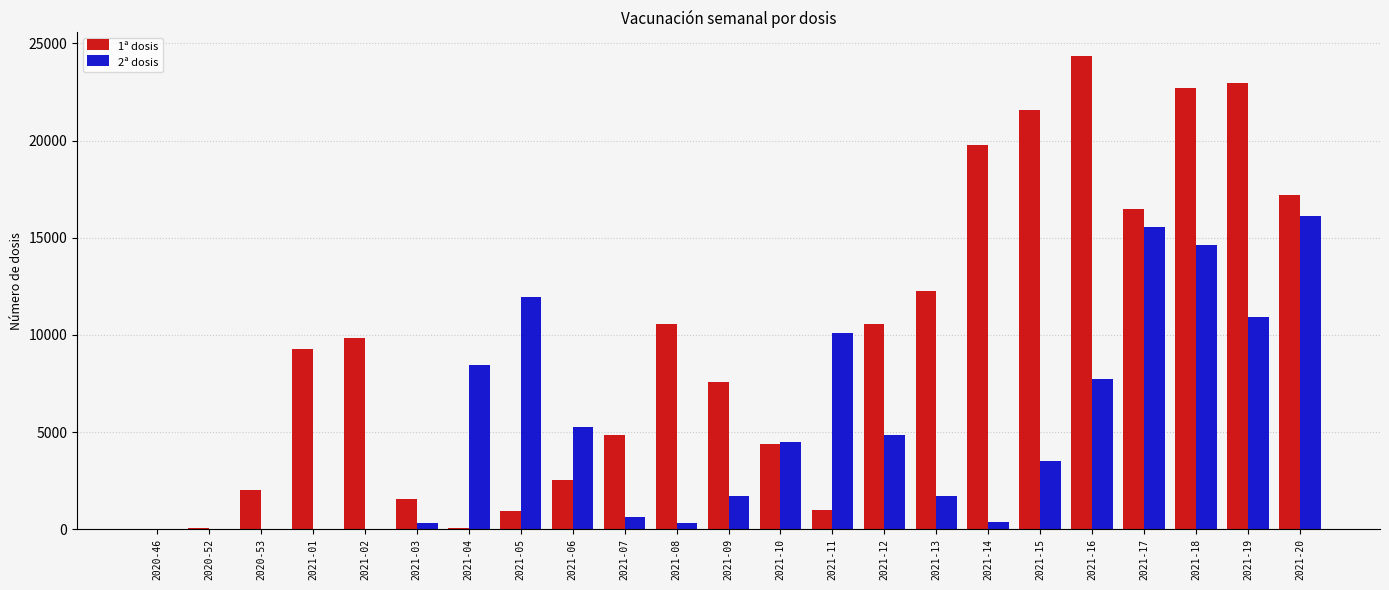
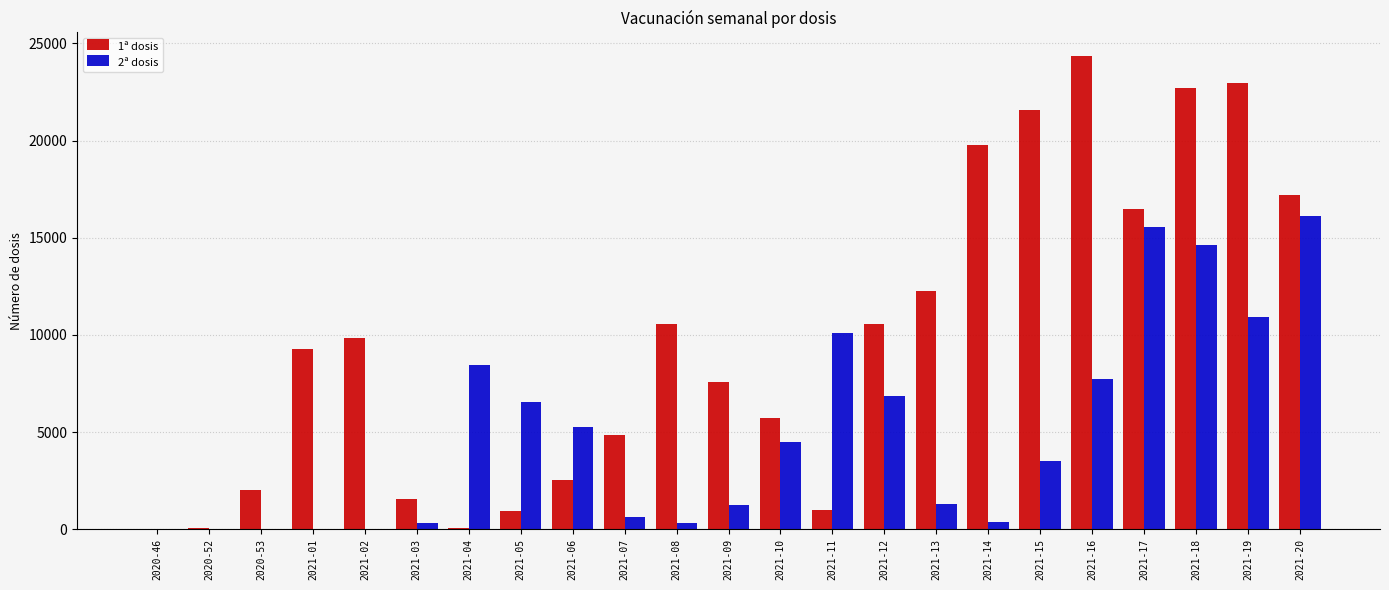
2ª dosis, 2021-05: 11900 -> 6500
2ª dosis, 2021-09: 1700 -> 1300
1ª dosis, 2021-10: 4400 -> 5700
2ª dosis, 2021-12: 4800 -> 6800
2ª dosis, 2021-13: 1700 -> 1300
